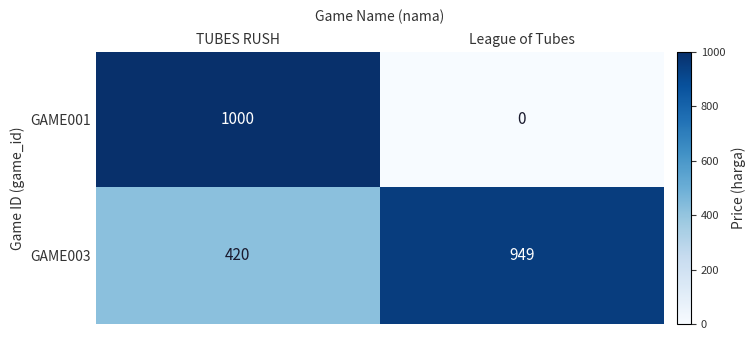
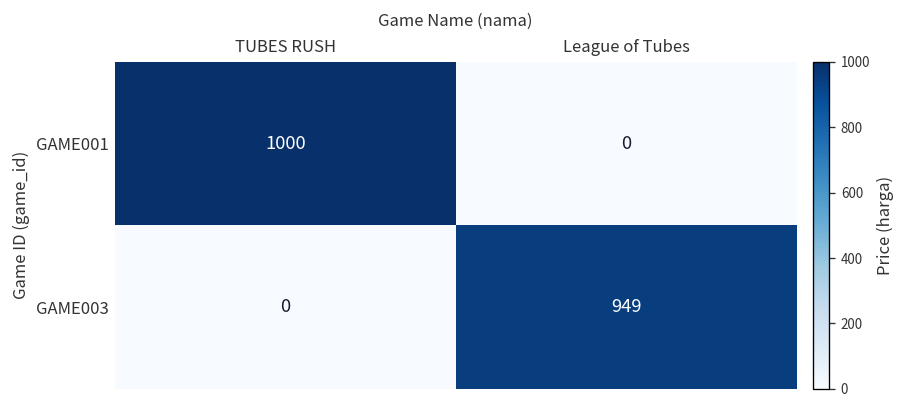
GAME003, TUBES RUSH: 420 -> 0
